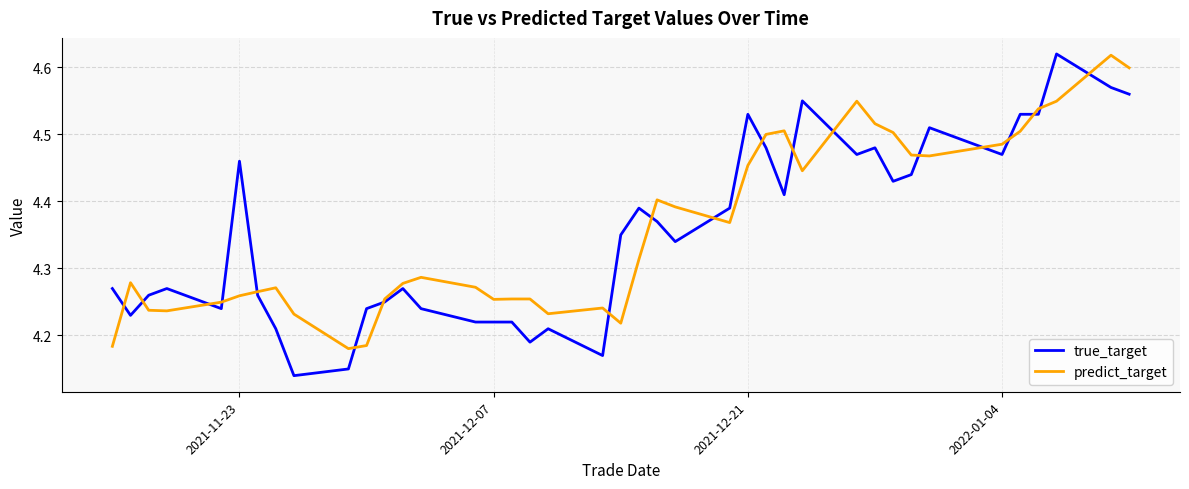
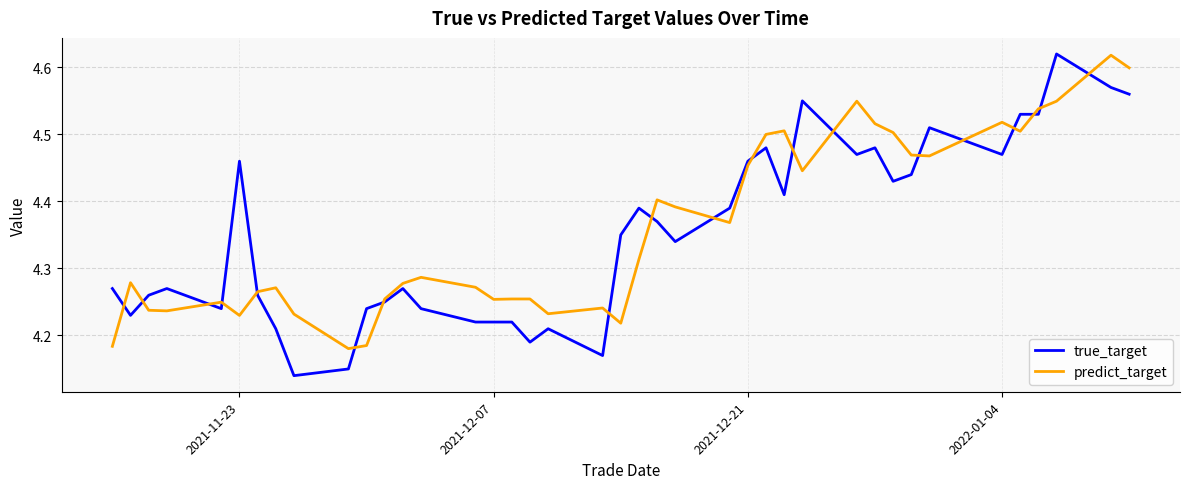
predict_target, 2021-11-23: 4.26 -> 4.23
true_target, 2021-12-21: 4.53 -> 4.46
predict_target, 2022-01-04: 4.49 -> 4.52
